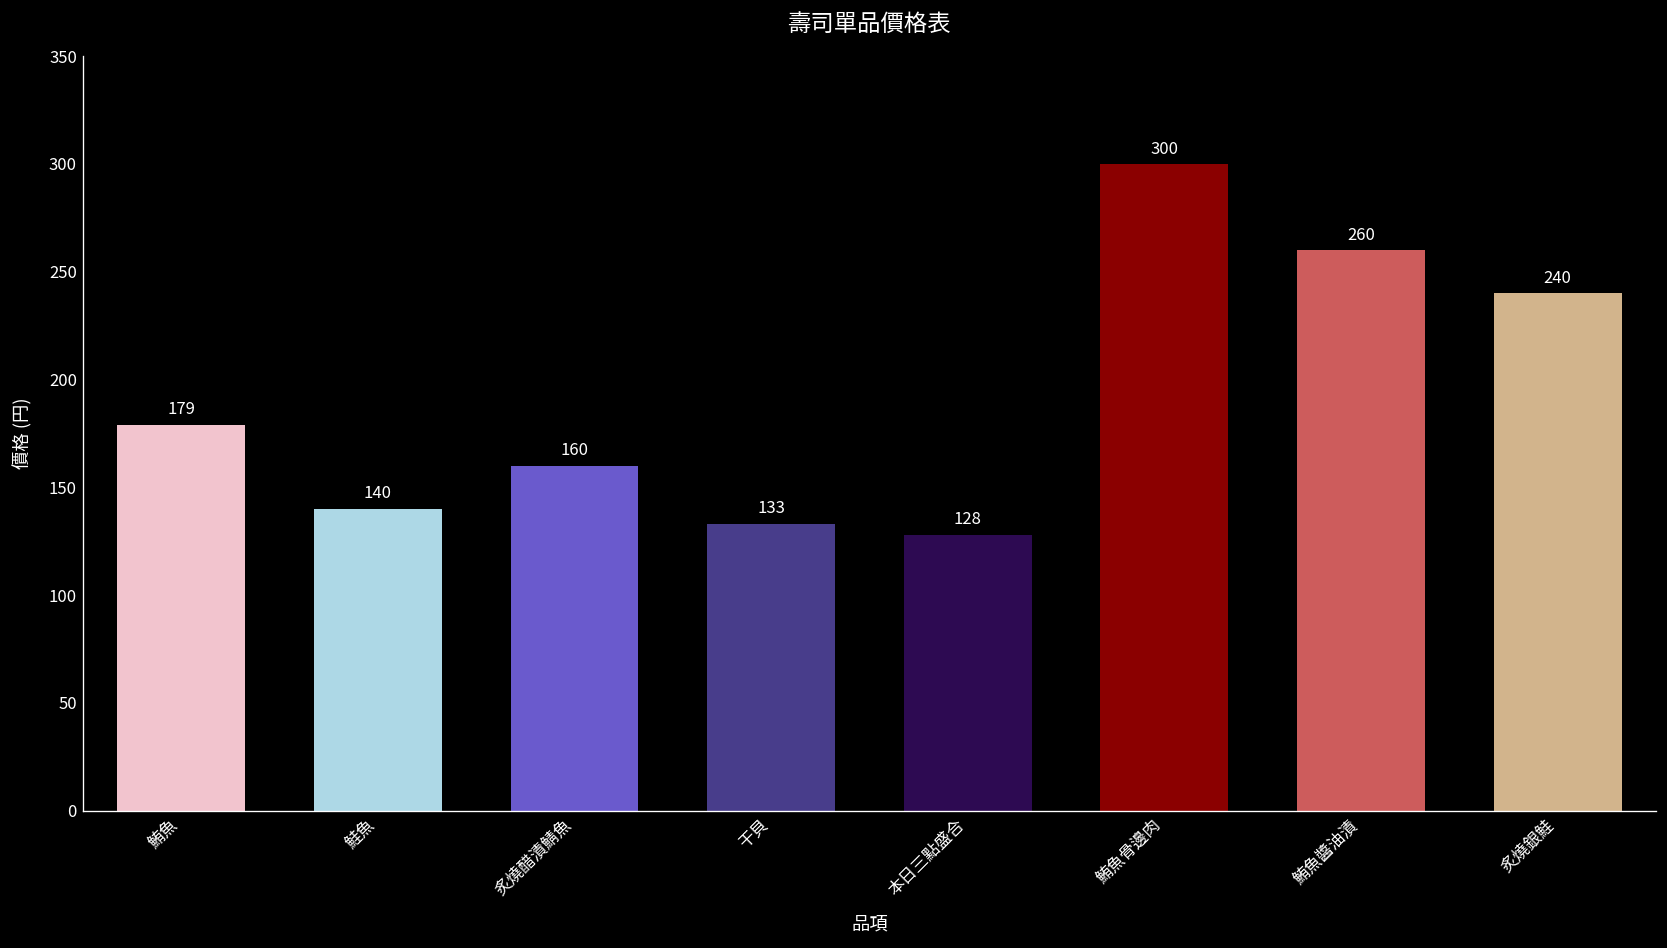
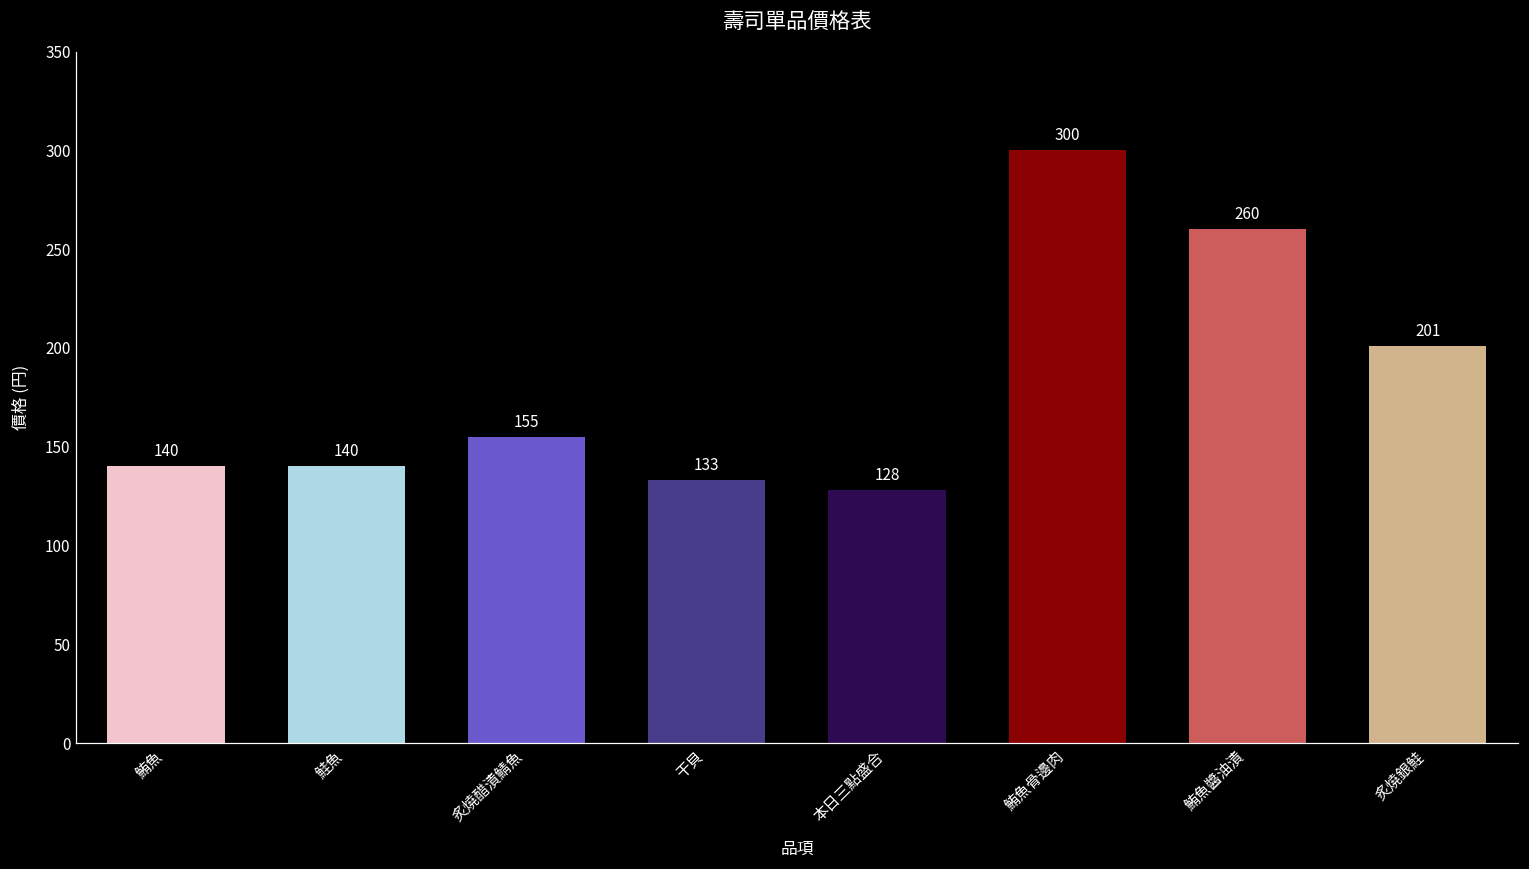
鮪魚: 179 -> 140
炙燒醋漬鯖魚: 160 -> 155
炙燒銀鮭: 240 -> 201
